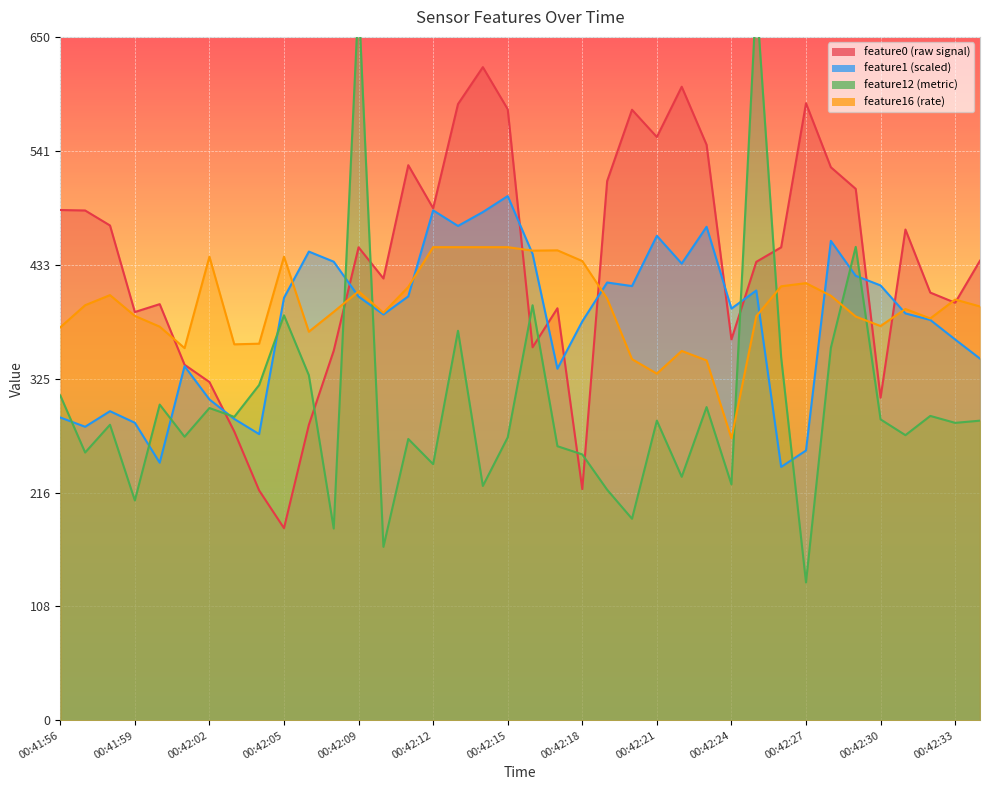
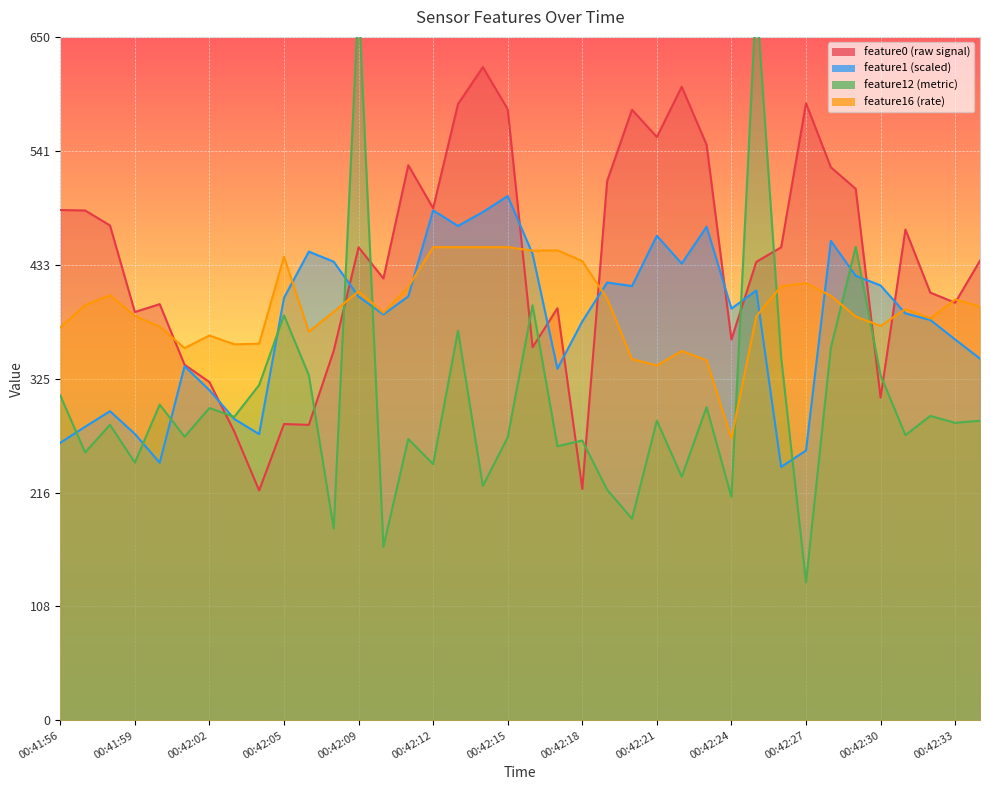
feature1 (scaled), 00:41:56: 288 -> 264
feature1 (scaled), 00:41:59: 283 -> 272
feature12 (metric), 00:41:59: 209 -> 245
feature1 (scaled), 00:42:02: 305 -> 314
feature16 (rate), 00:42:02: 441 -> 366
feature0 (raw signal), 00:42:05: 183 -> 282
feature12 (metric), 00:42:18: 253 -> 266
feature16 (rate), 00:42:21: 330 -> 338
feature12 (metric), 00:42:24: 224 -> 212
feature12 (metric), 00:42:30: 286 -> 328
